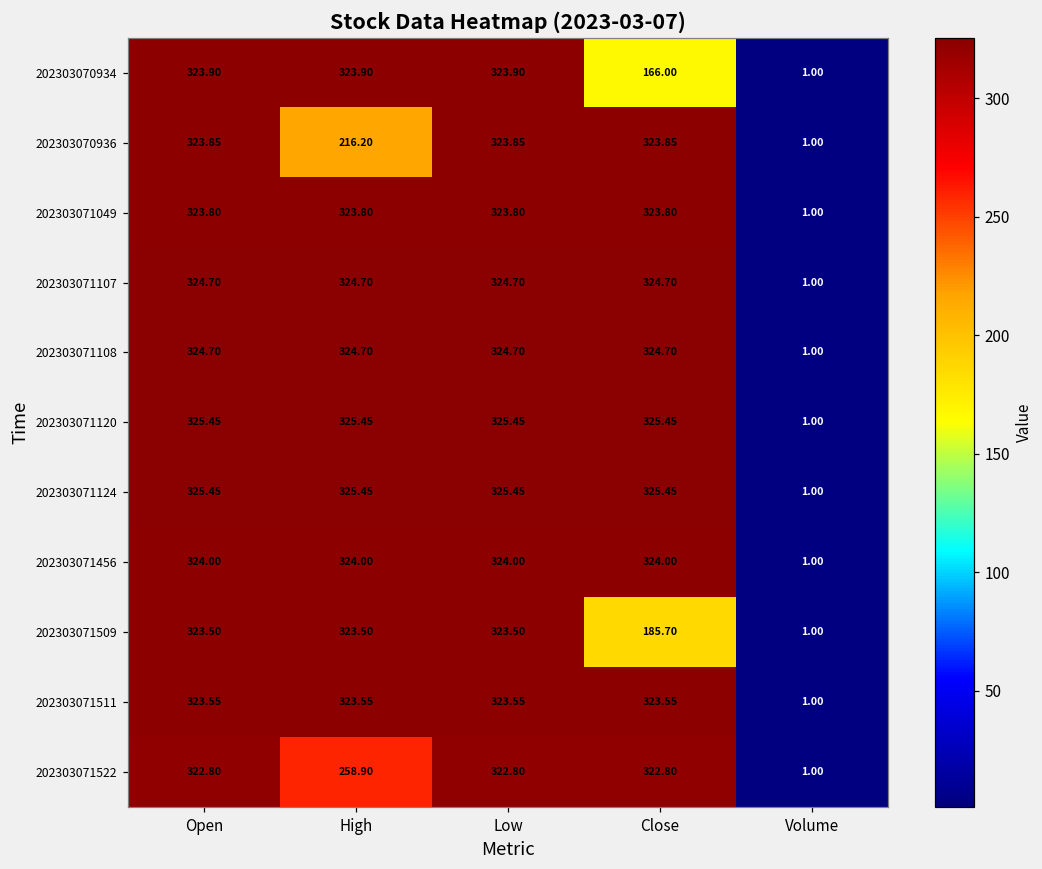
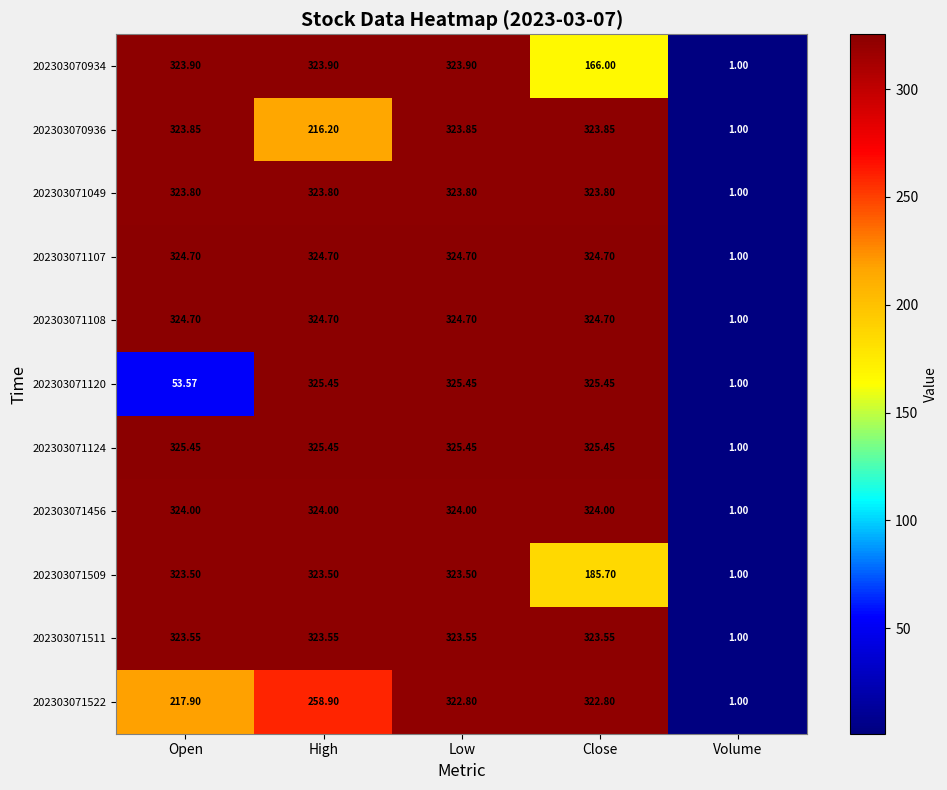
202303071120, Open: 325.45 -> 53.57
202303071522, Open: 322.80 -> 217.90
